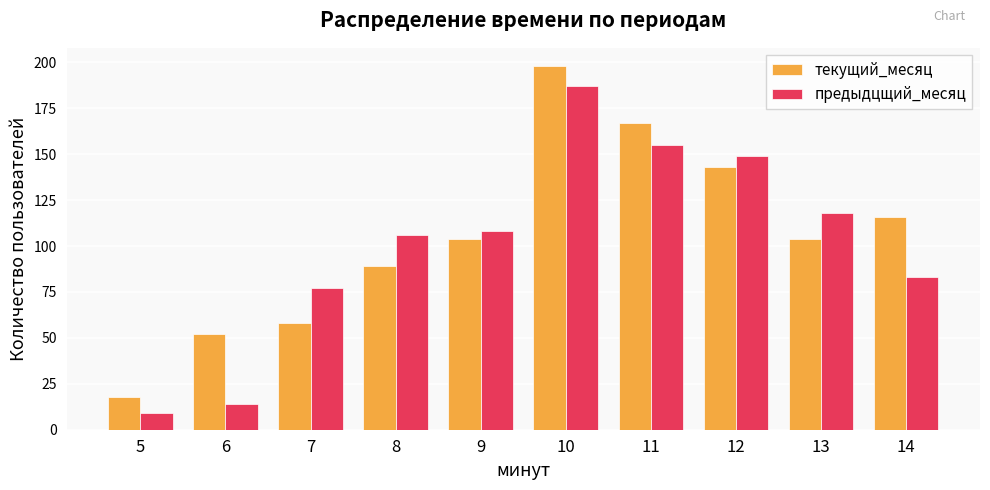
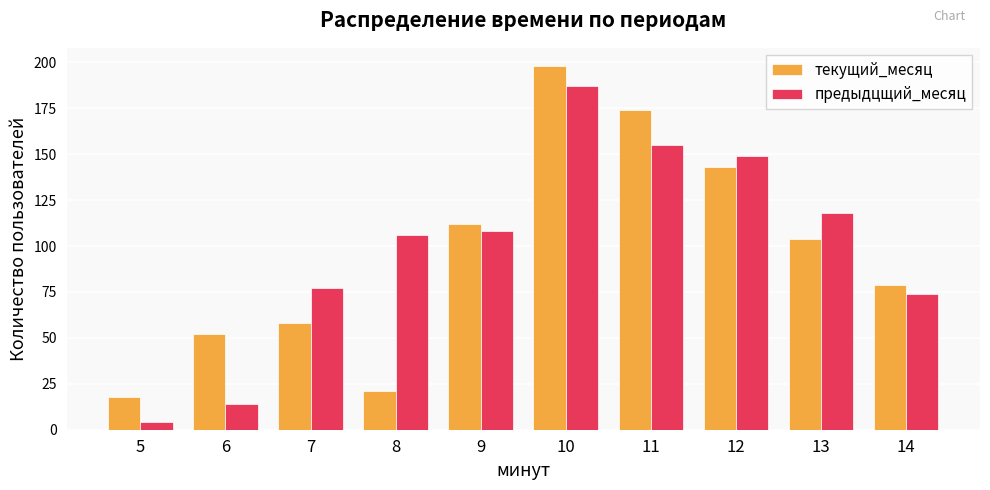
предыдцщий_месяц, 5: 9 -> 4
текущий_месяц, 8: 89 -> 21
текущий_месяц, 9: 104 -> 112
текущий_месяц, 11: 167 -> 174
текущий_месяц, 14: 116 -> 79
предыдцщий_месяц, 14: 83 -> 74
